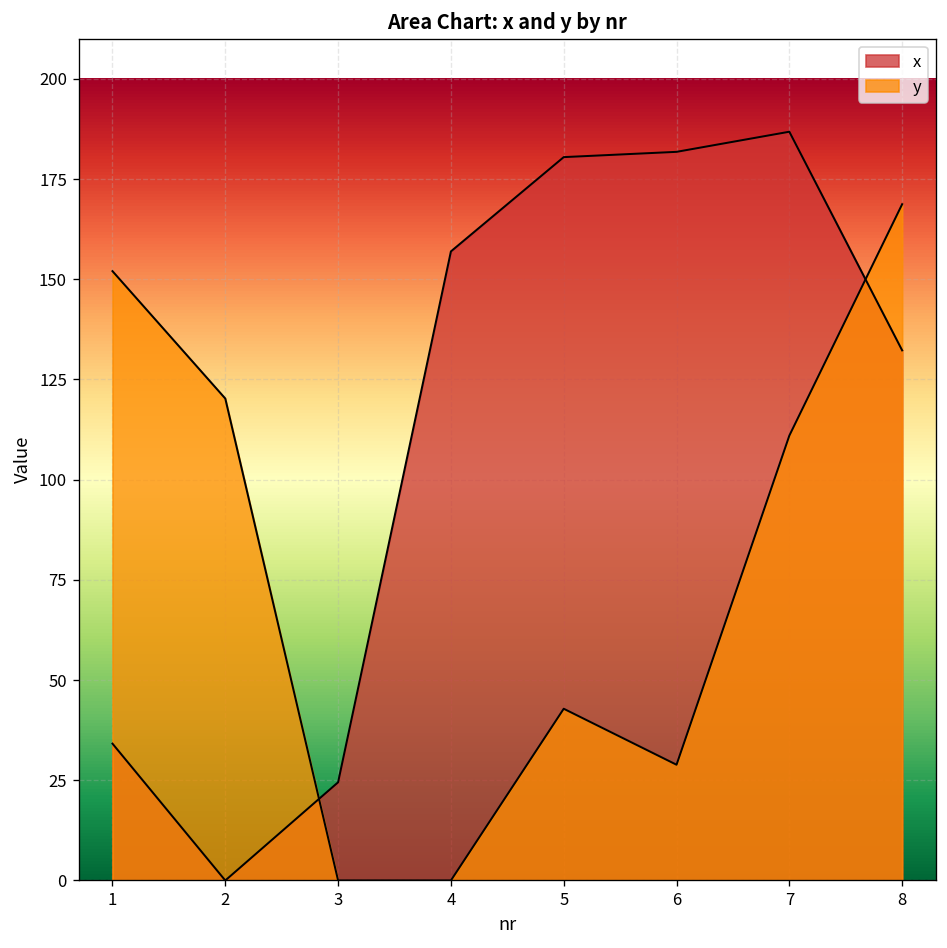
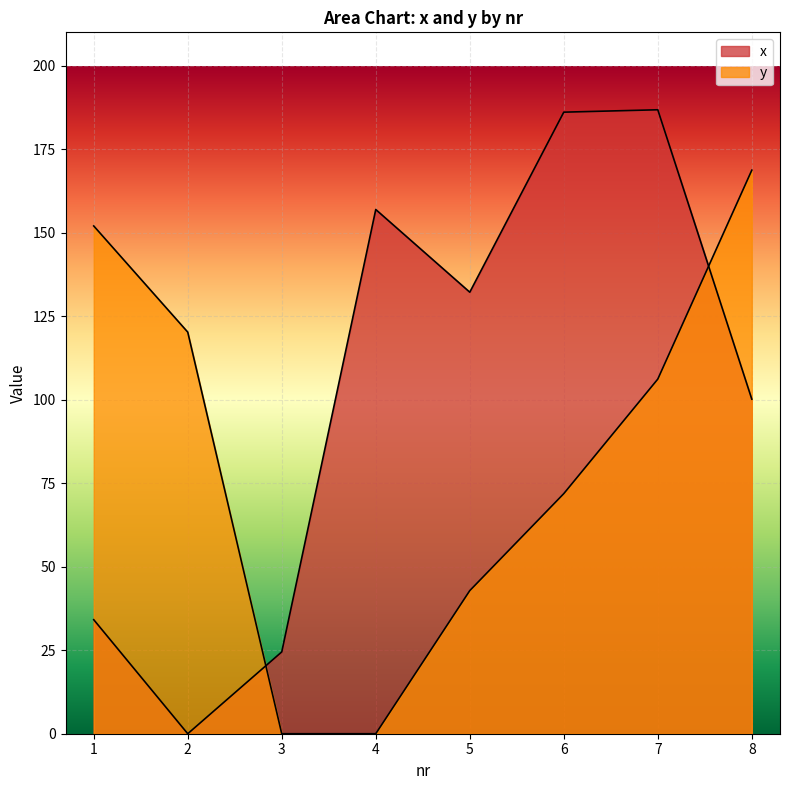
x, 5: 180 -> 132
x, 6: 182 -> 186
y, 6: 29 -> 72
y, 7: 111 -> 106
x, 8: 132 -> 100
